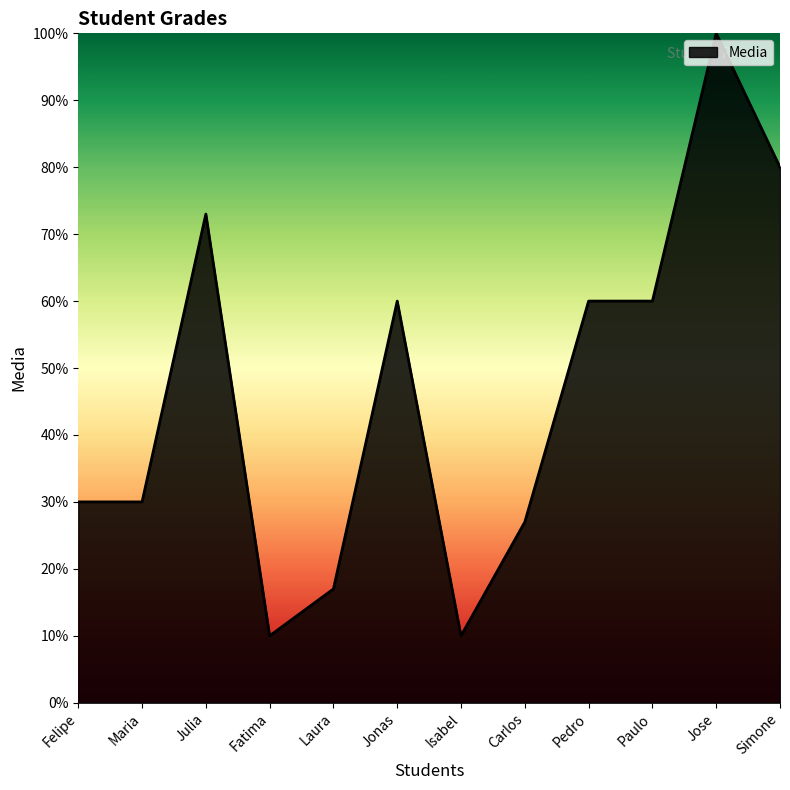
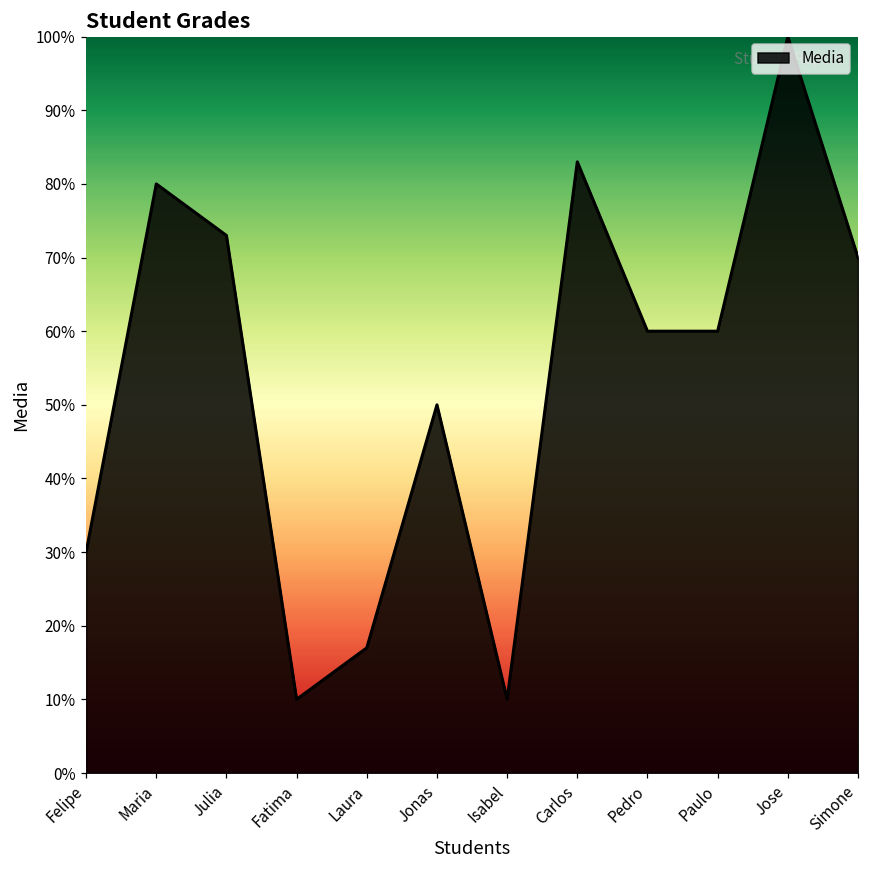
Maria: 30% -> 80%
Jonas: 60% -> 50%
Carlos: 27% -> 83%
Simone: 80% -> 70%
